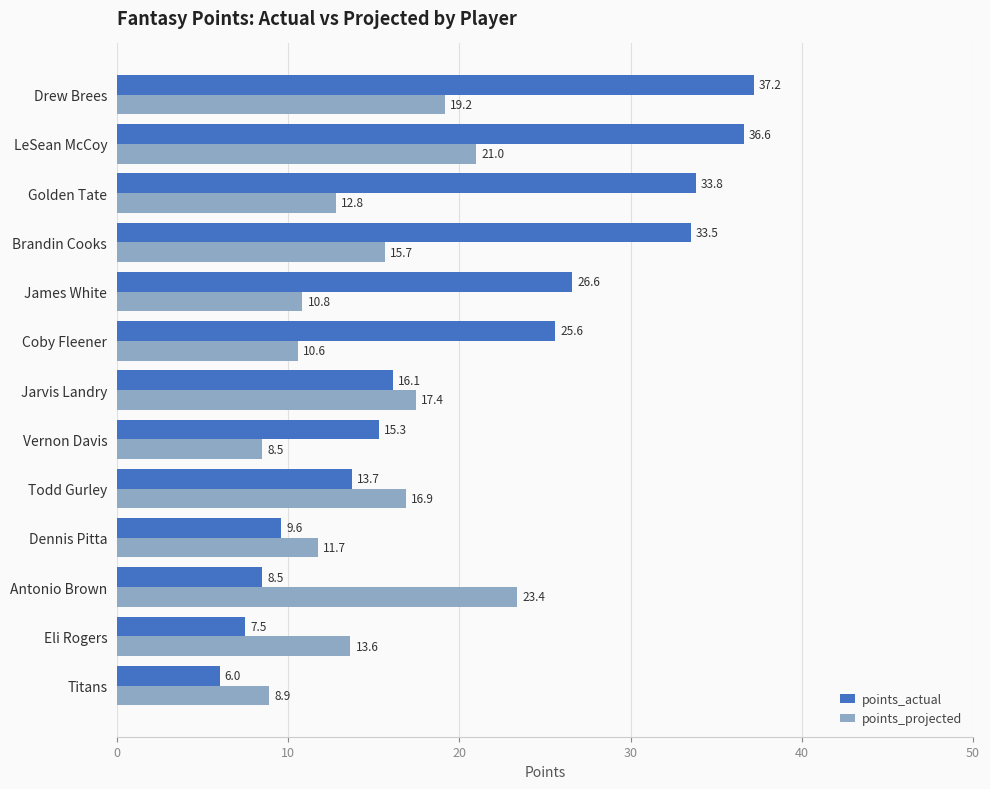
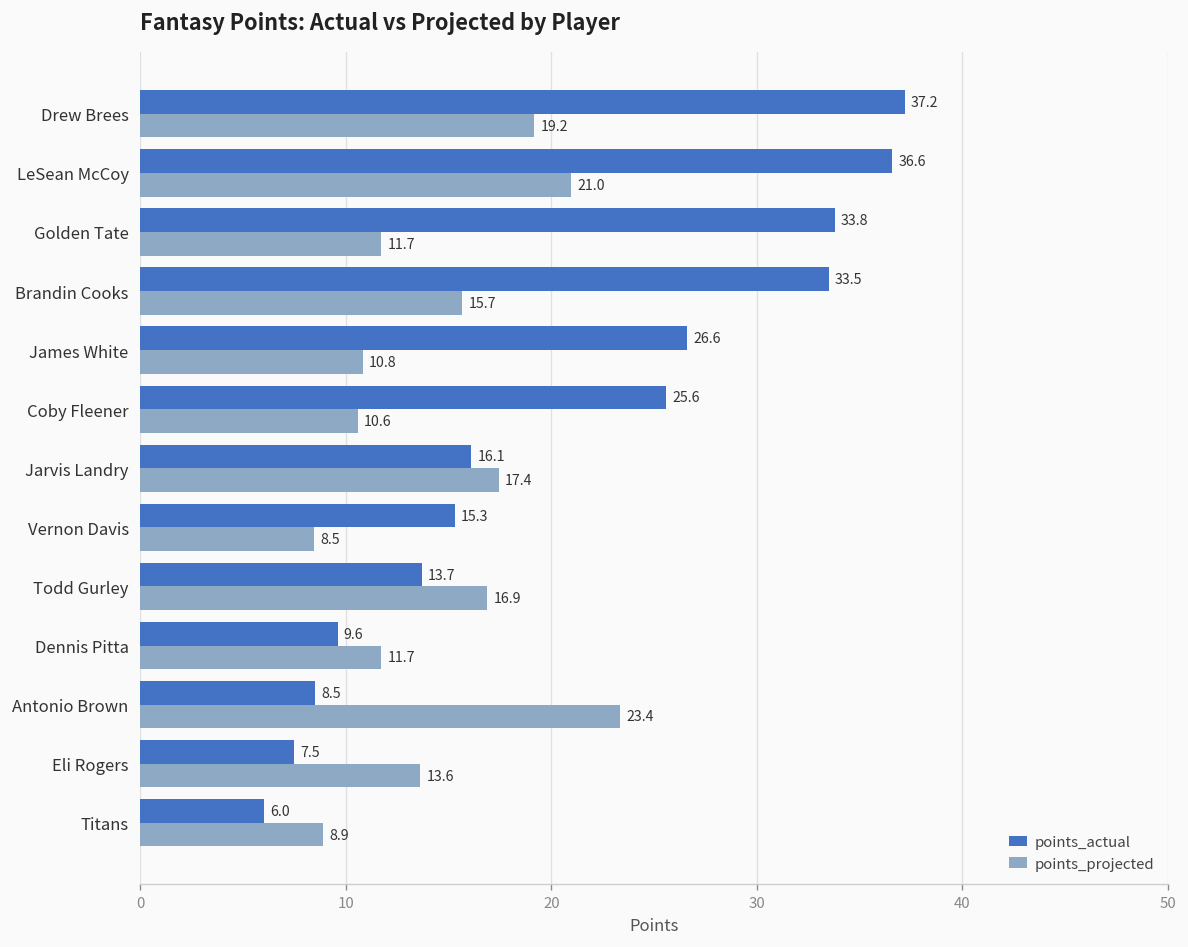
points_projected, Golden Tate: 12.8 -> 11.7
